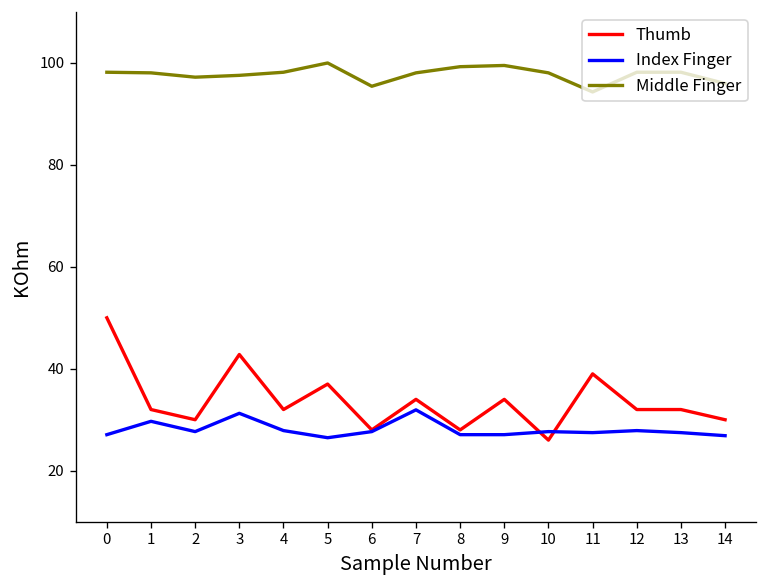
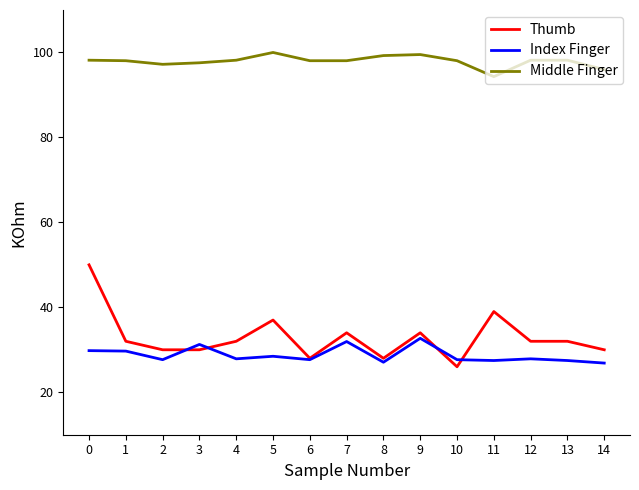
Index Finger, 0: 27 -> 30
Thumb, 3: 43 -> 30
Index Finger, 5: 26 -> 28
Middle Finger, 6: 95 -> 98
Index Finger, 9: 27 -> 33
